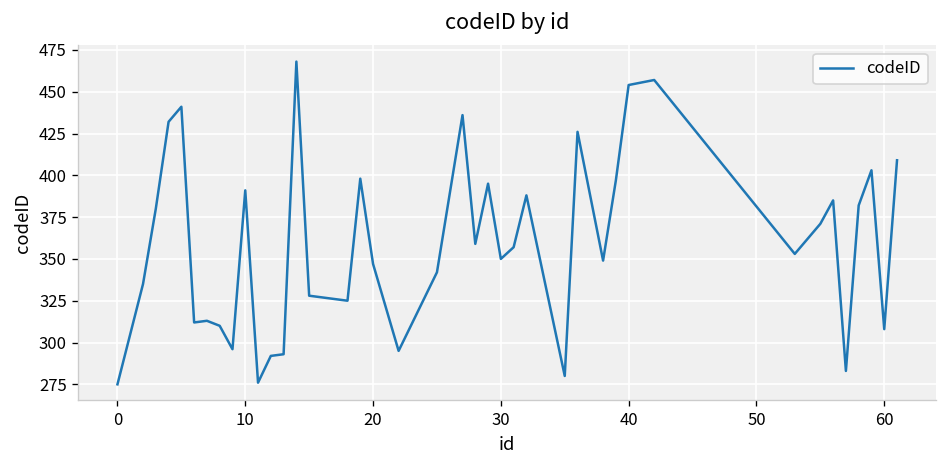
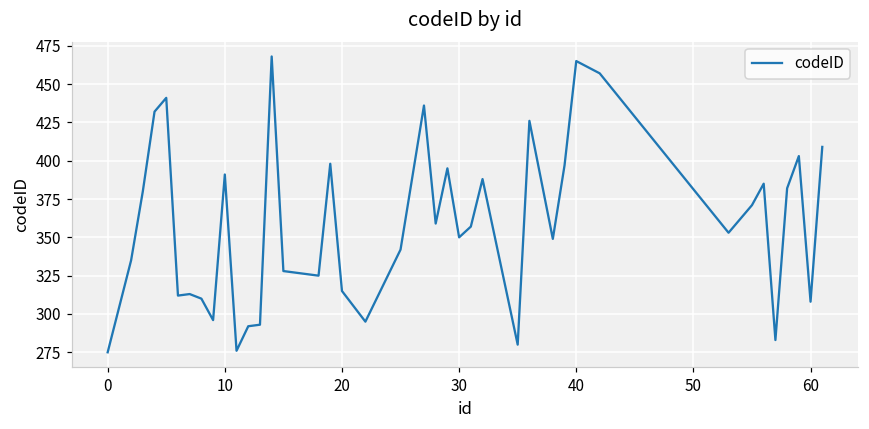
20: 347 -> 315
40: 454 -> 465
